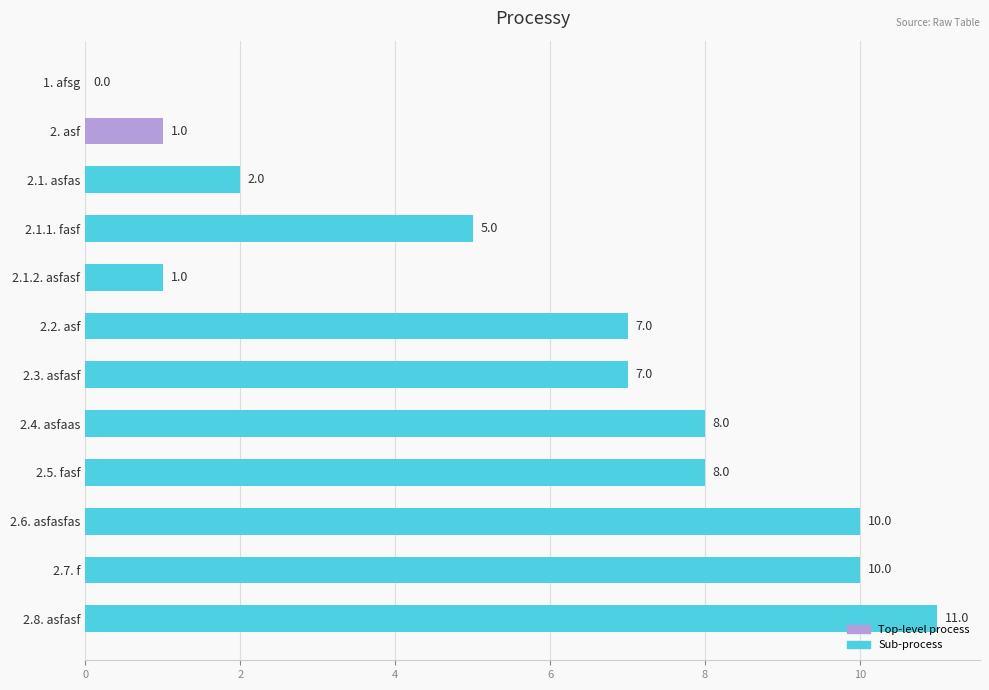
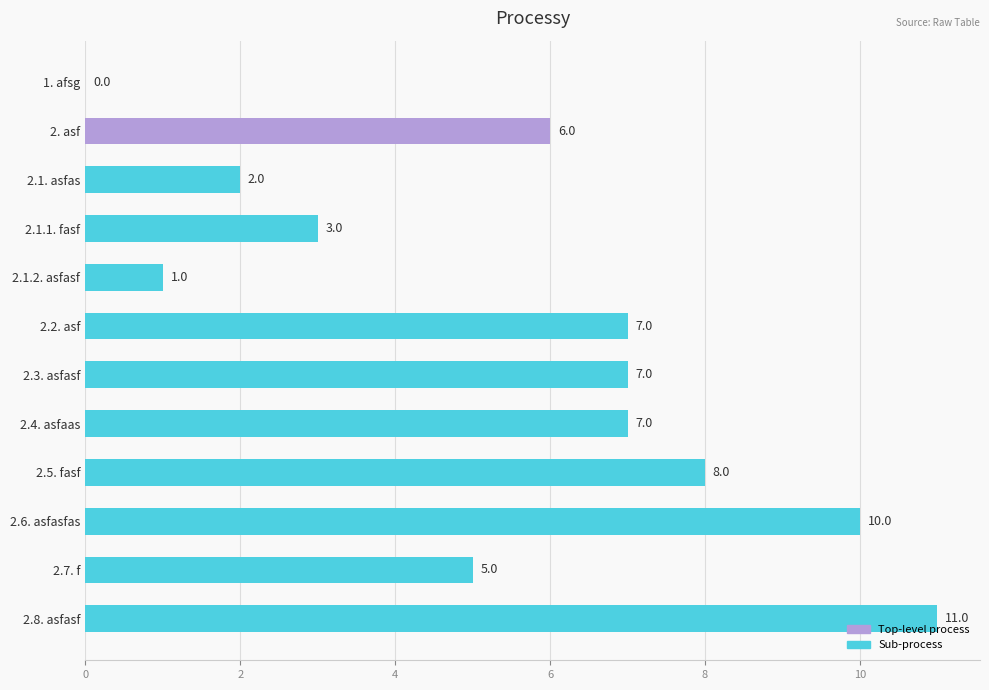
2. asf: 1.0 -> 6.0
2.1.1. fasf: 5.0 -> 3.0
2.4. asfaas: 8.0 -> 7.0
2.7. f: 10.0 -> 5.0
